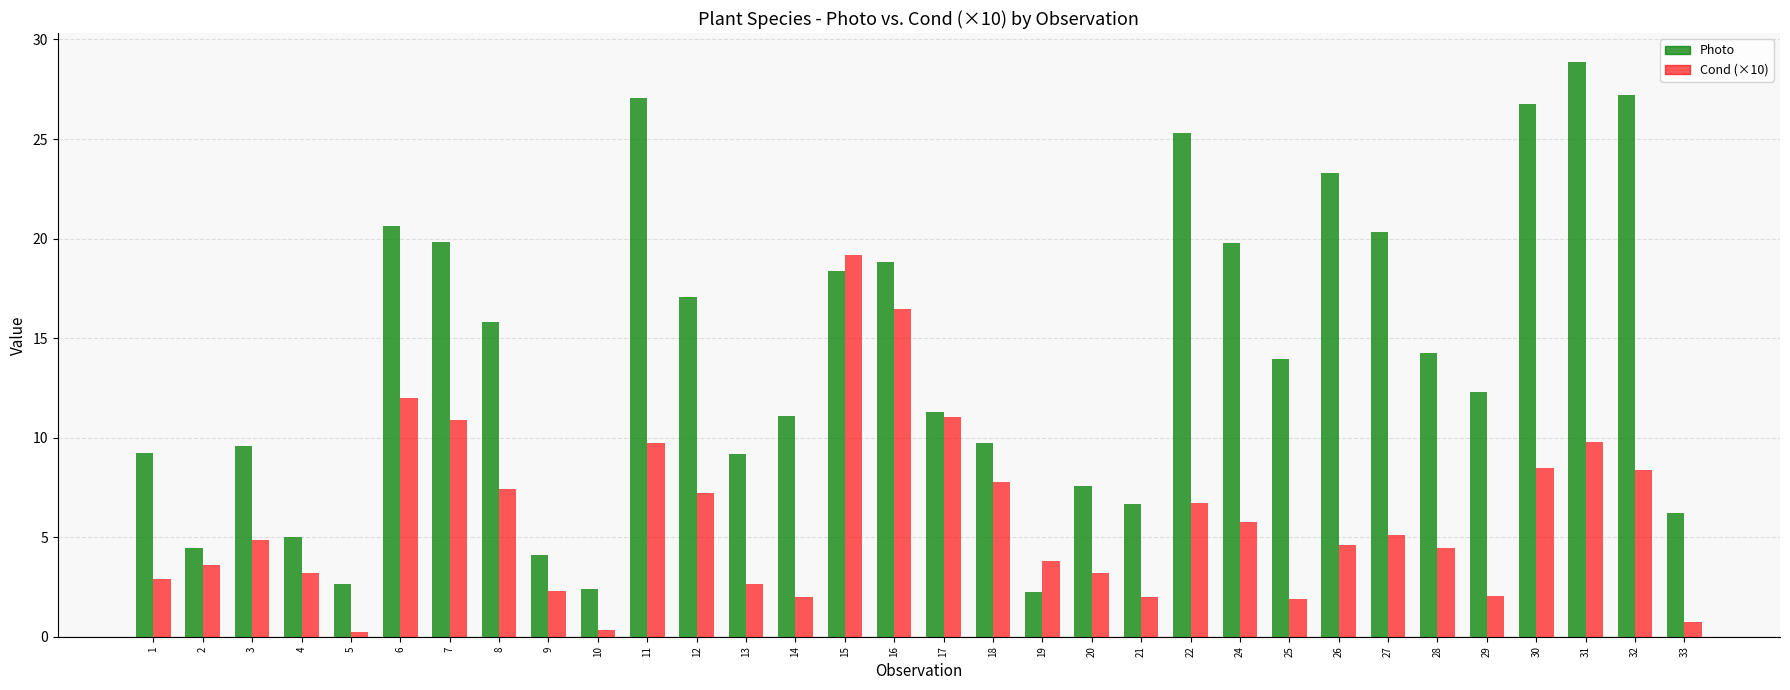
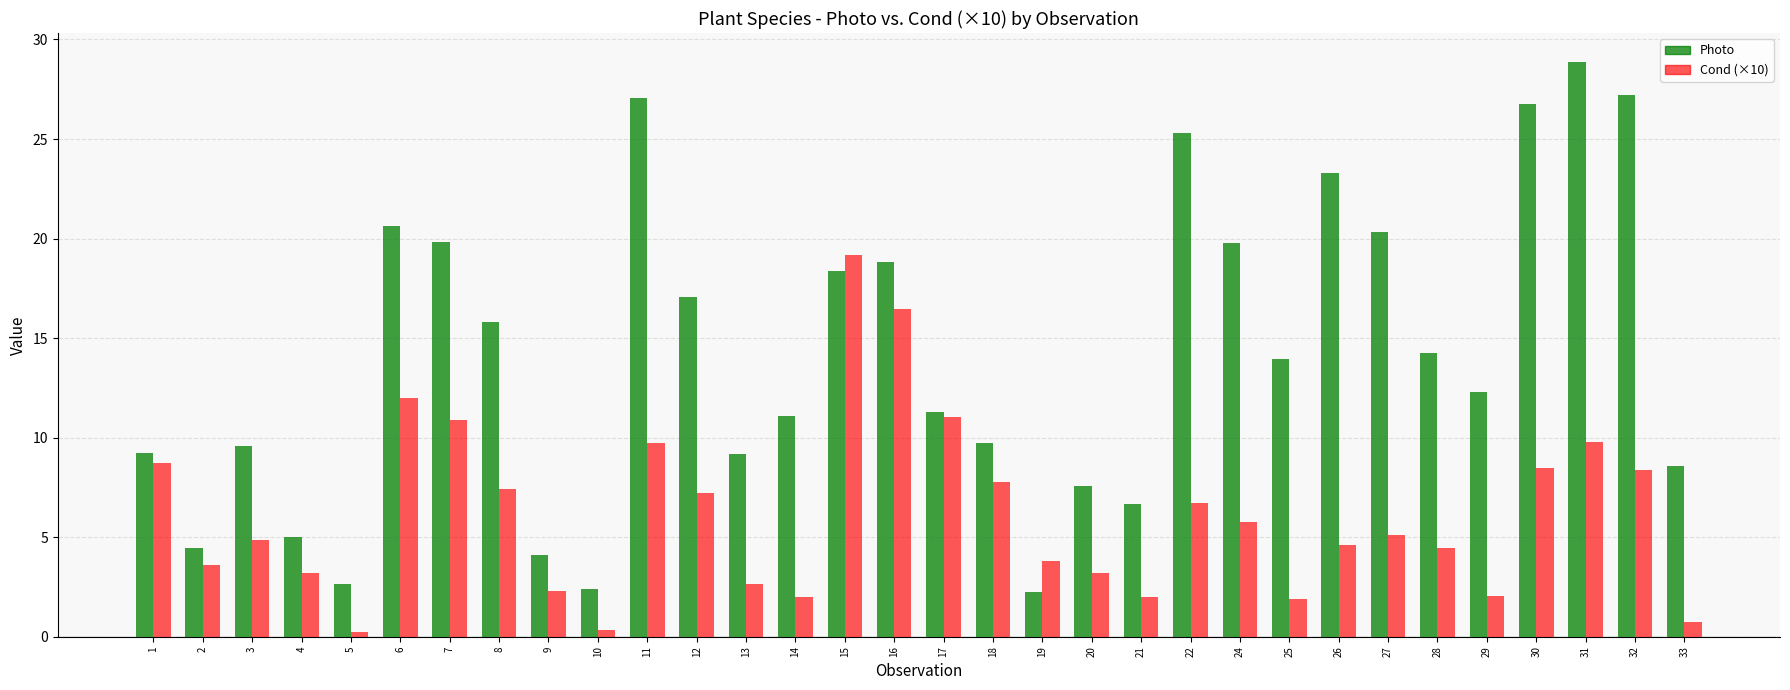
Cond (×10), 1: 2.9 -> 8.7
Photo, 33: 6.2 -> 8.6
